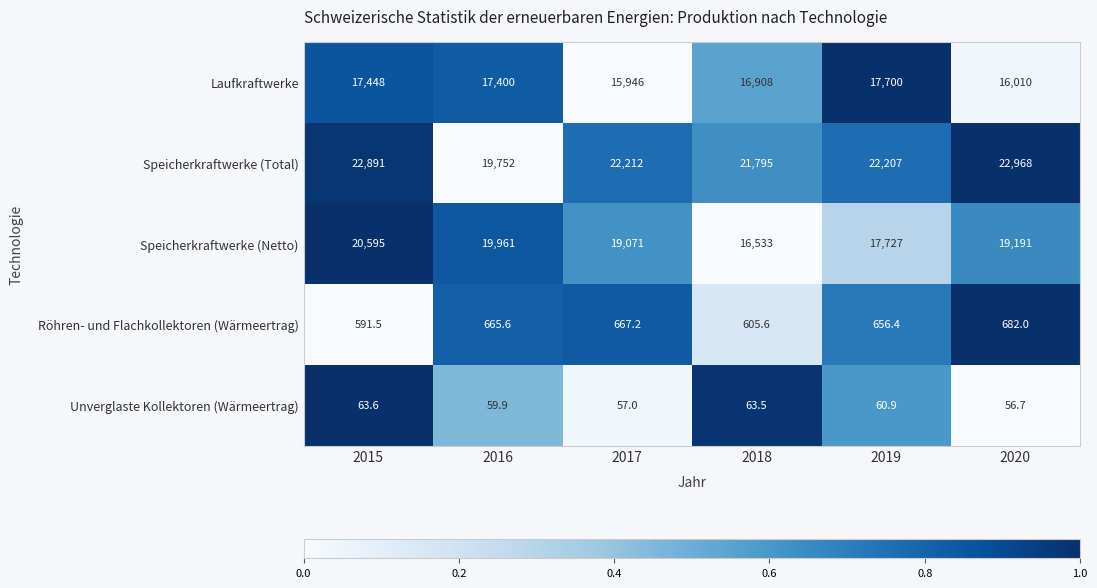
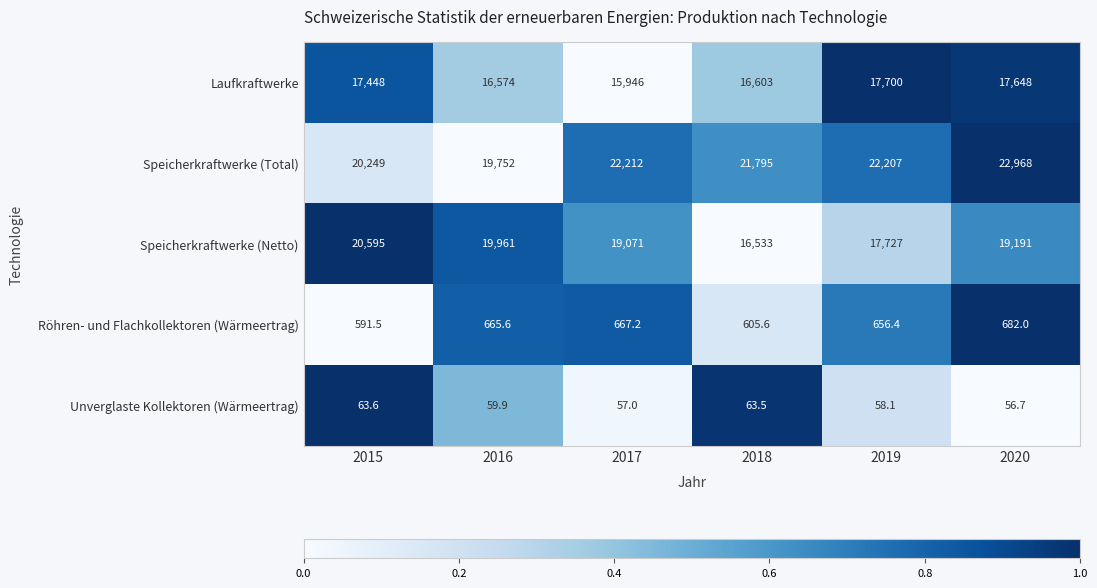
Laufkraftwerke, 2016: 17,400 -> 16,574
Laufkraftwerke, 2018: 16,908 -> 16,603
Laufkraftwerke, 2020: 16,010 -> 17,648
Speicherkraftwerke (Total), 2015: 22,891 -> 20,249
Unverglaste Kollektoren (Wärmeertrag), 2019: 60.9 -> 58.1
